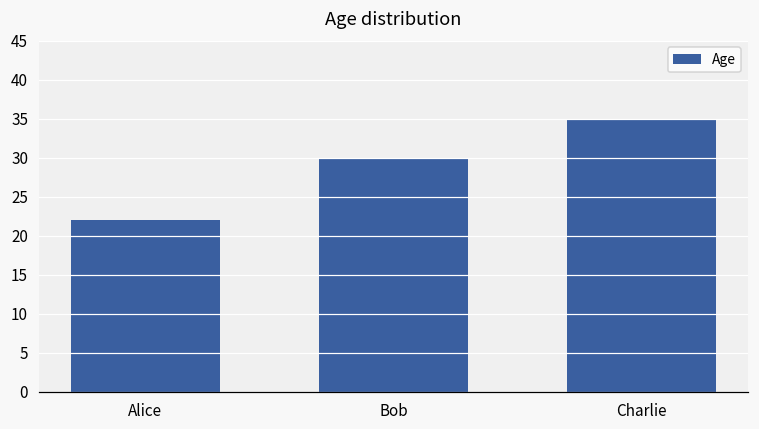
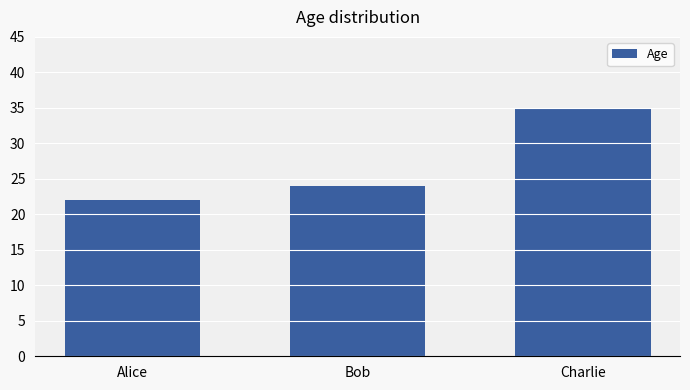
Bob: 30 -> 24
